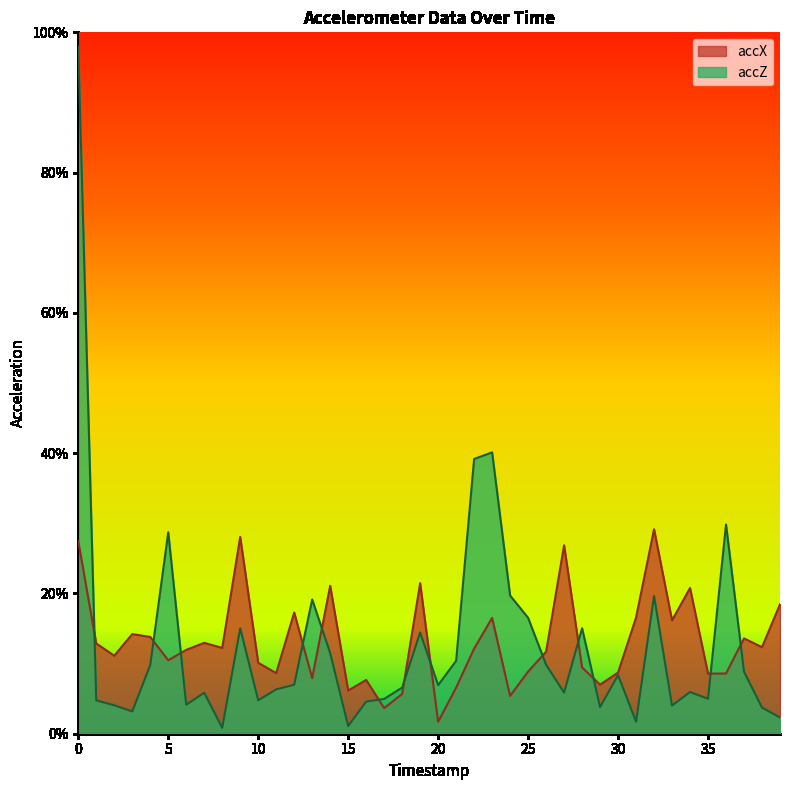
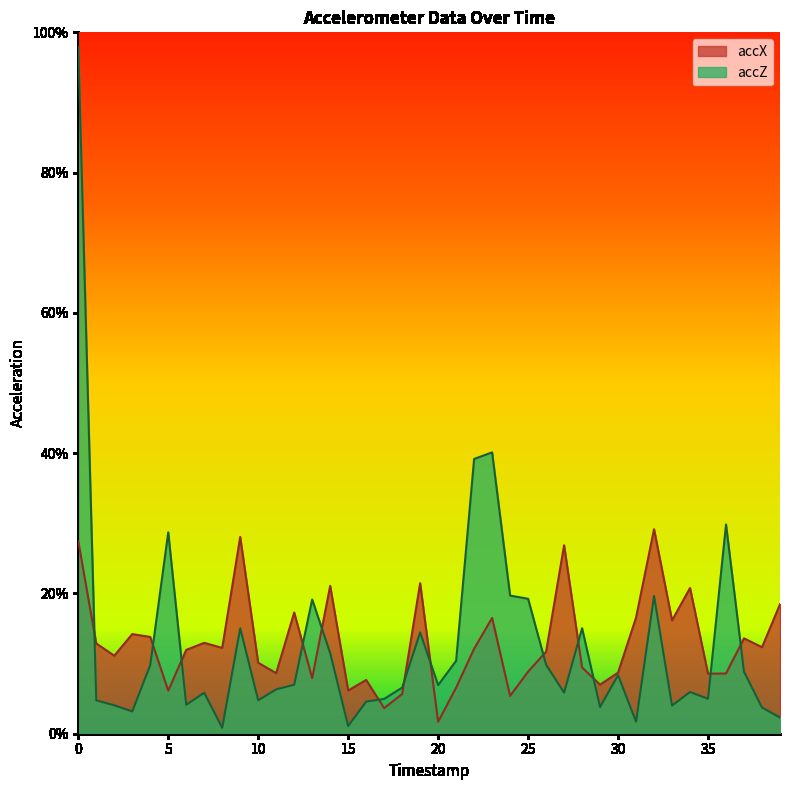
accX, 5: 10% -> 6%
accZ, 25: 17% -> 19%
